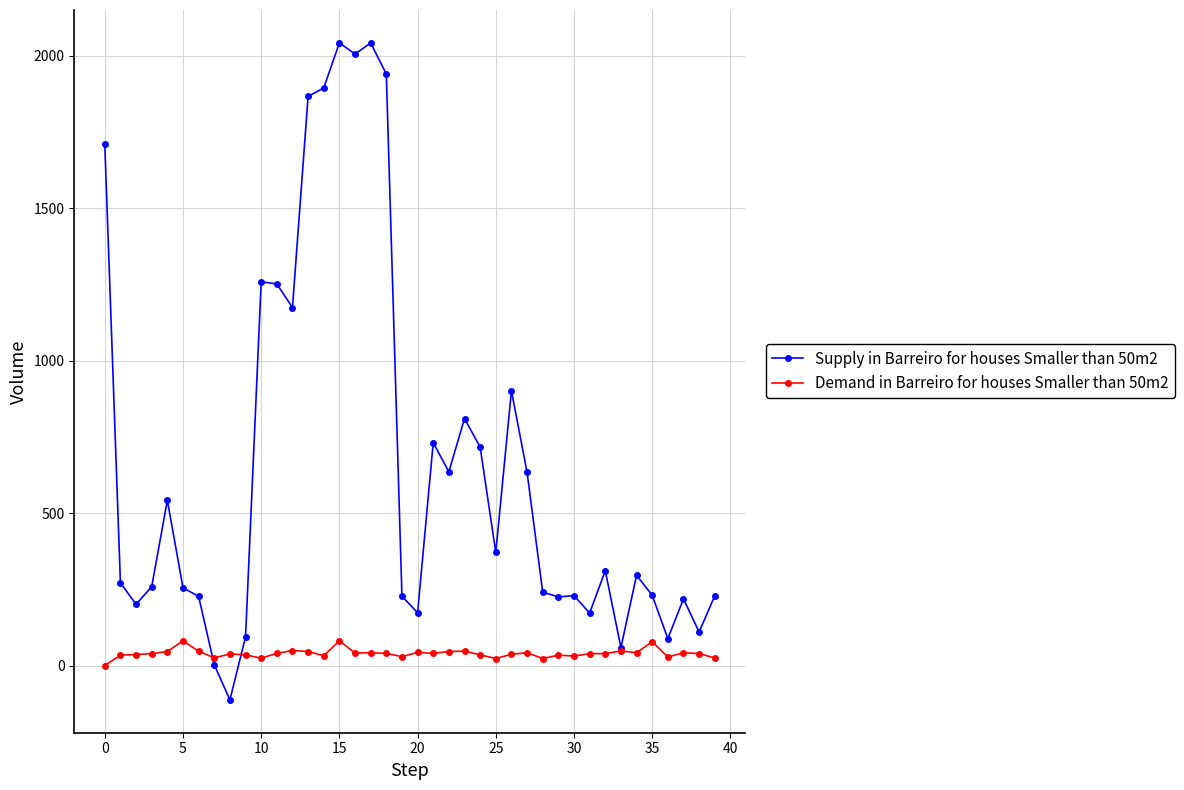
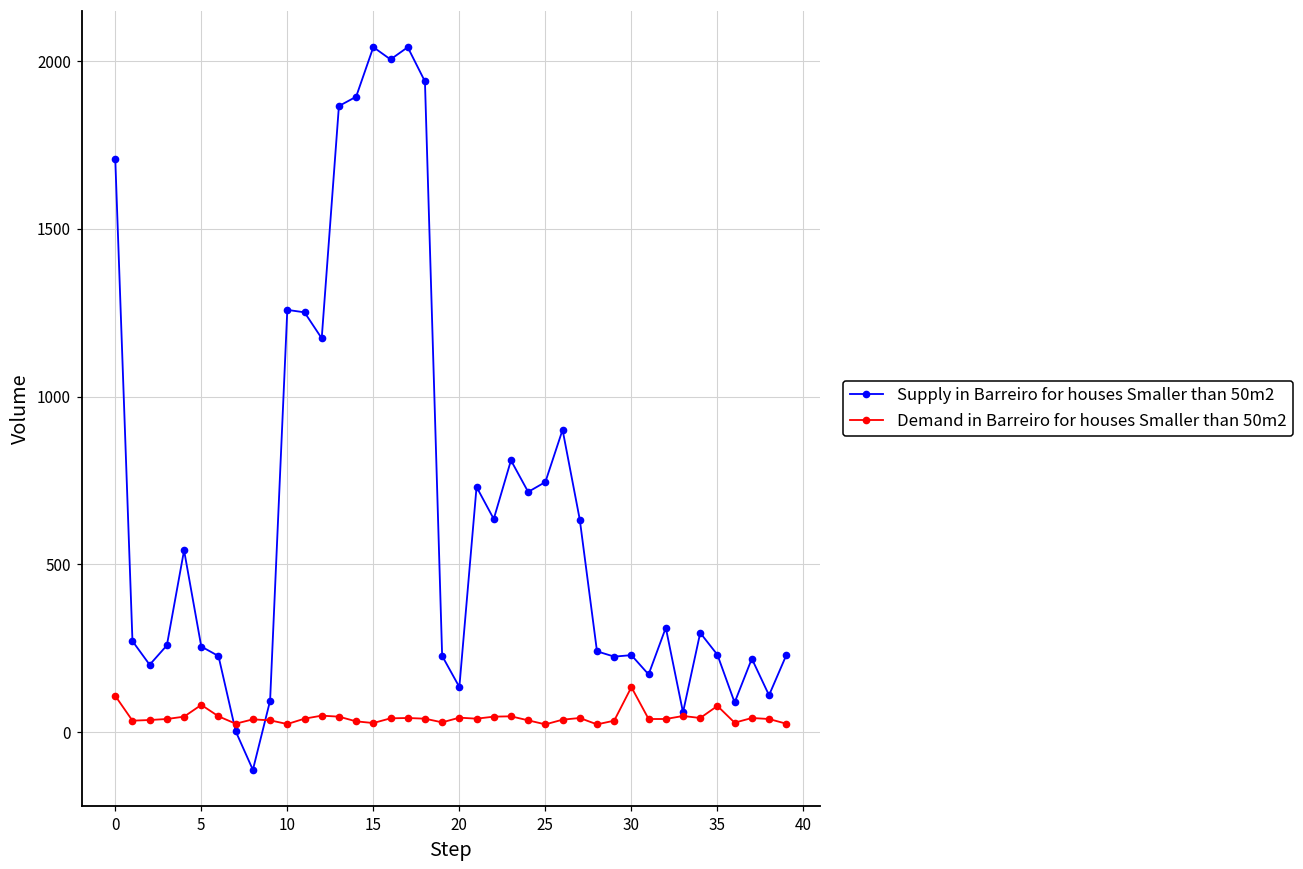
Demand in Barreiro for houses Smaller than 50m2, 0: 0 -> 110
Demand in Barreiro for houses Smaller than 50m2, 15: 80 -> 30
Supply in Barreiro for houses Smaller than 50m2, 20: 170 -> 130
Supply in Barreiro for houses Smaller than 50m2, 25: 370 -> 750
Demand in Barreiro for houses Smaller than 50m2, 30: 30 -> 130
